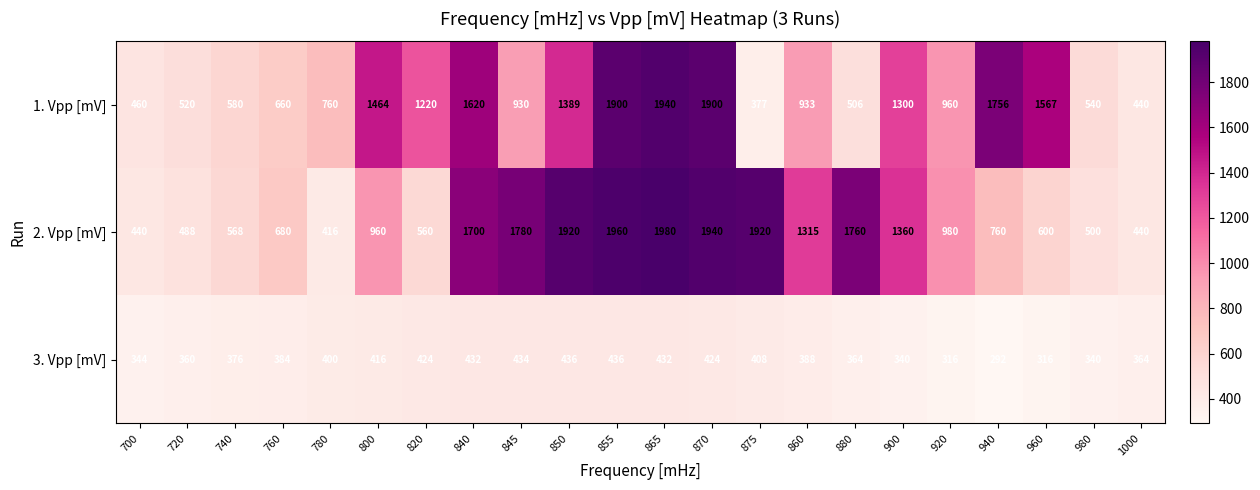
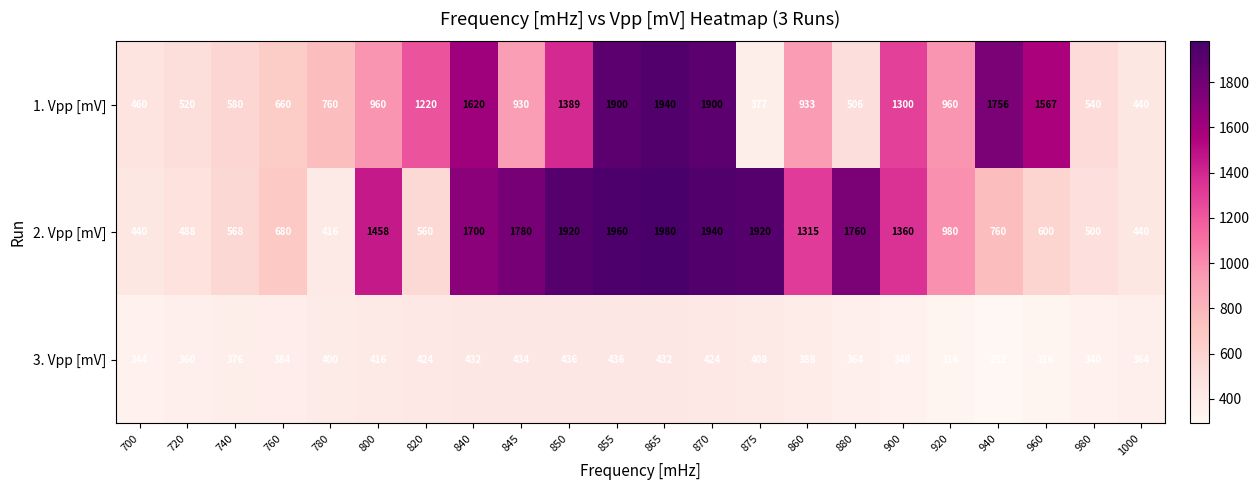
1. Vpp [mV], 800: 1464 -> 960
2. Vpp [mV], 800: 960 -> 1458
